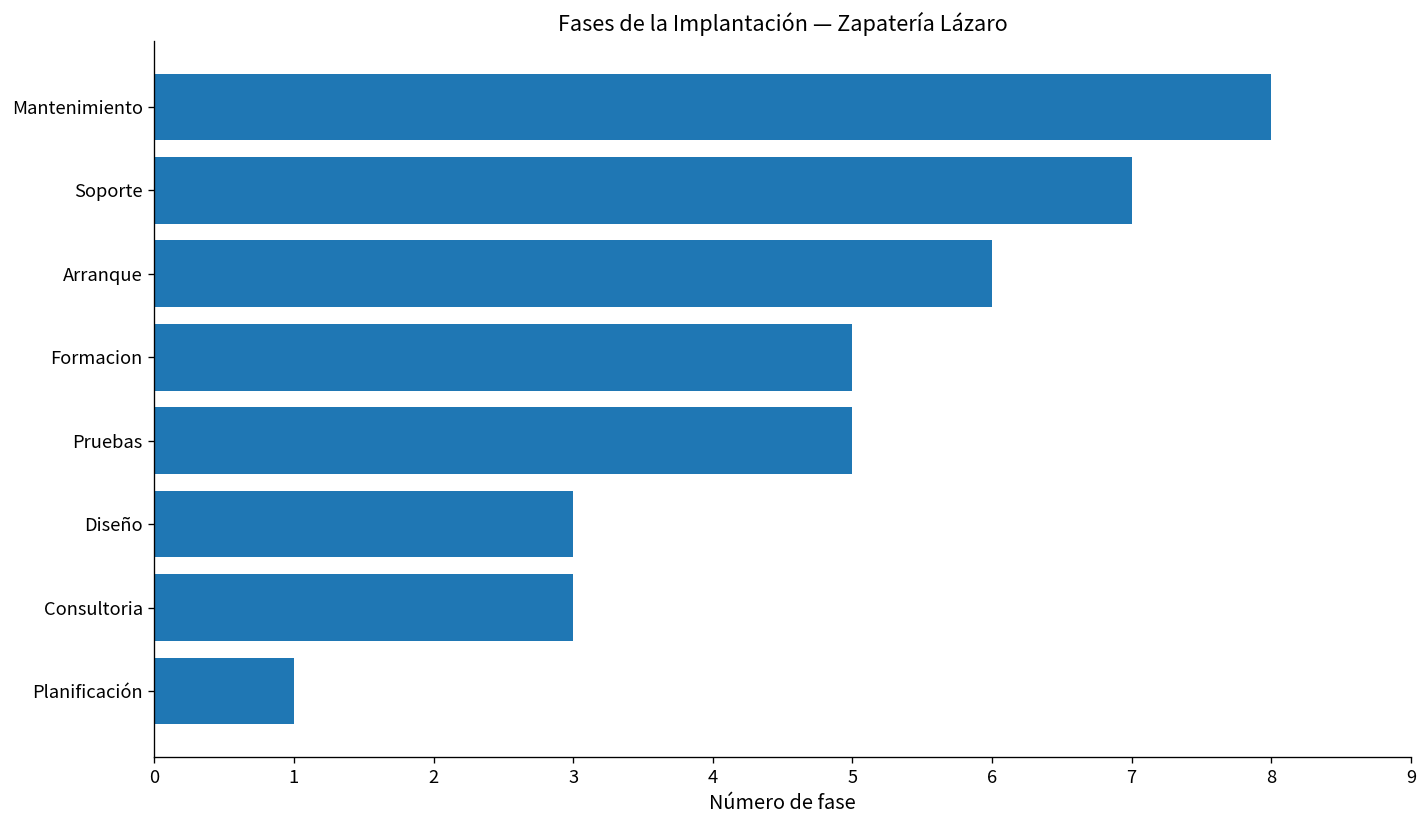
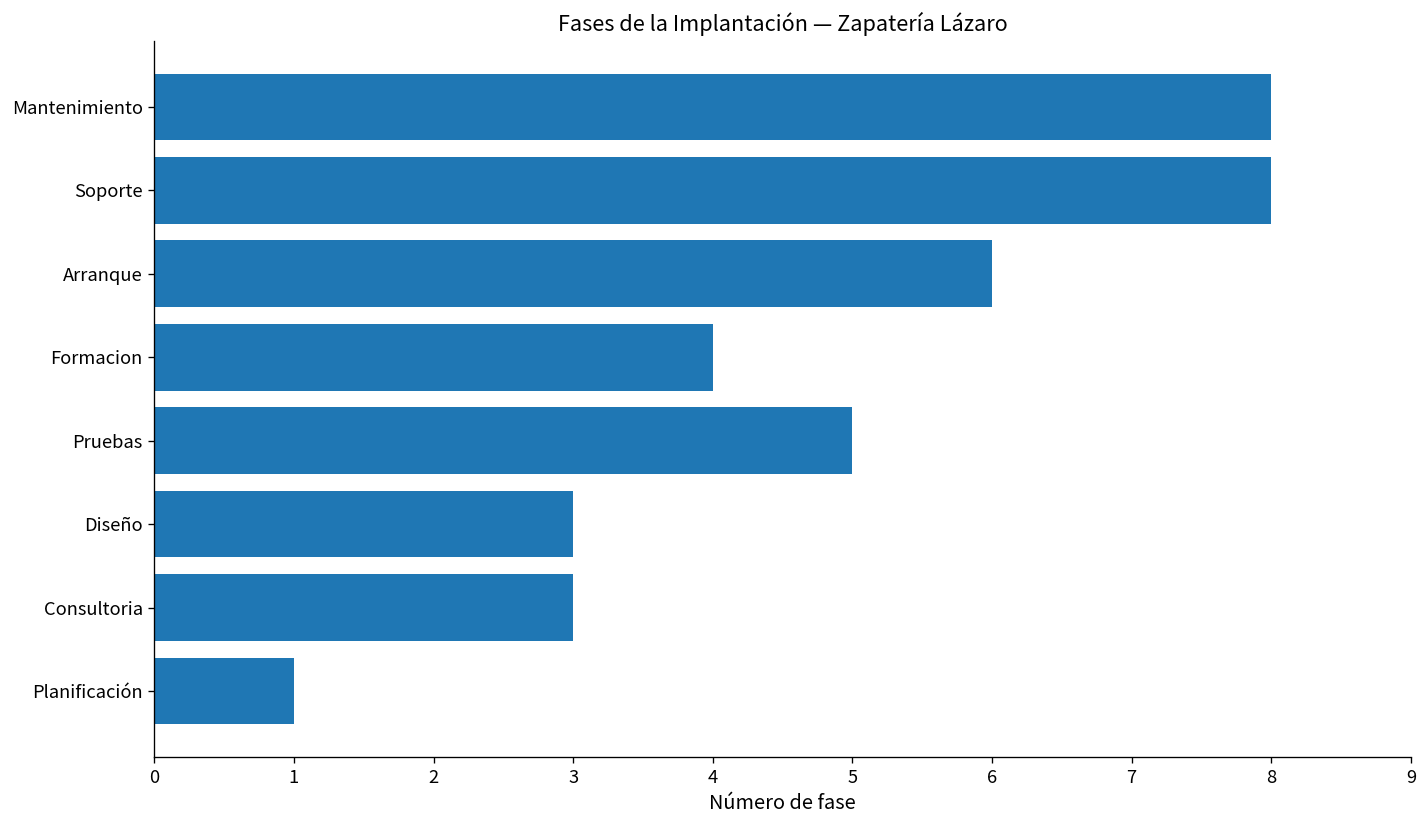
Soporte: 7 -> 8
Formacion: 5 -> 4
